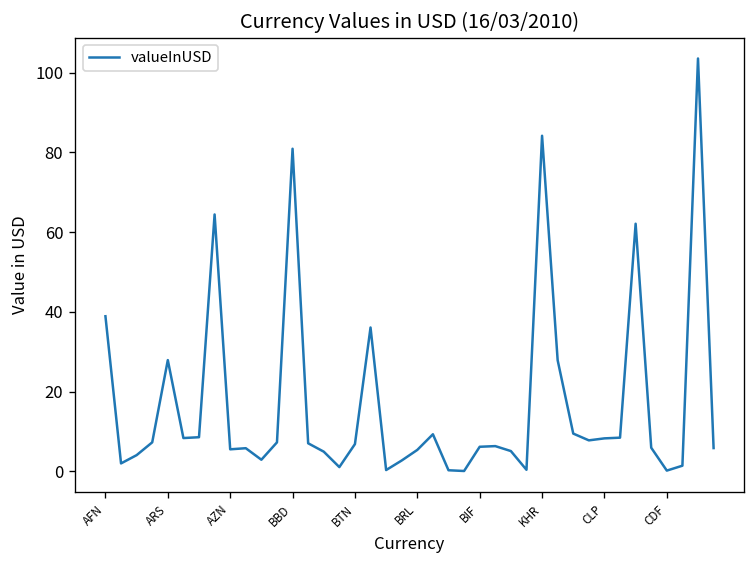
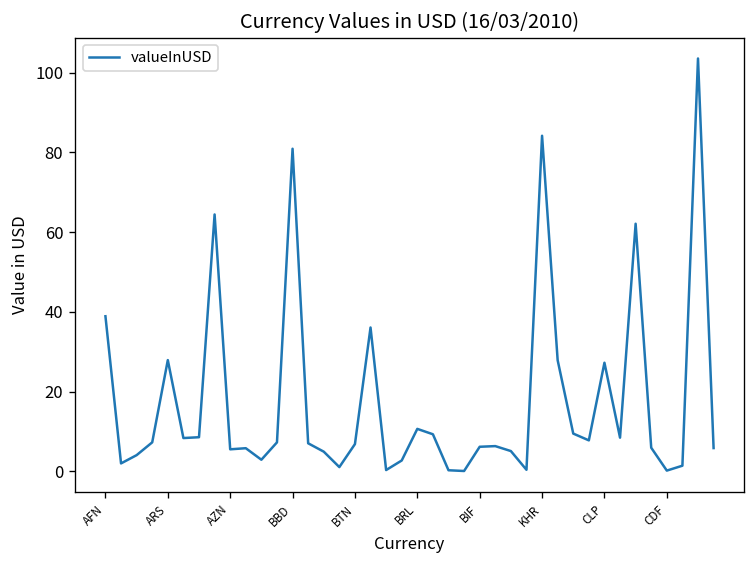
BRL: 5 -> 11
CLP: 8 -> 27
